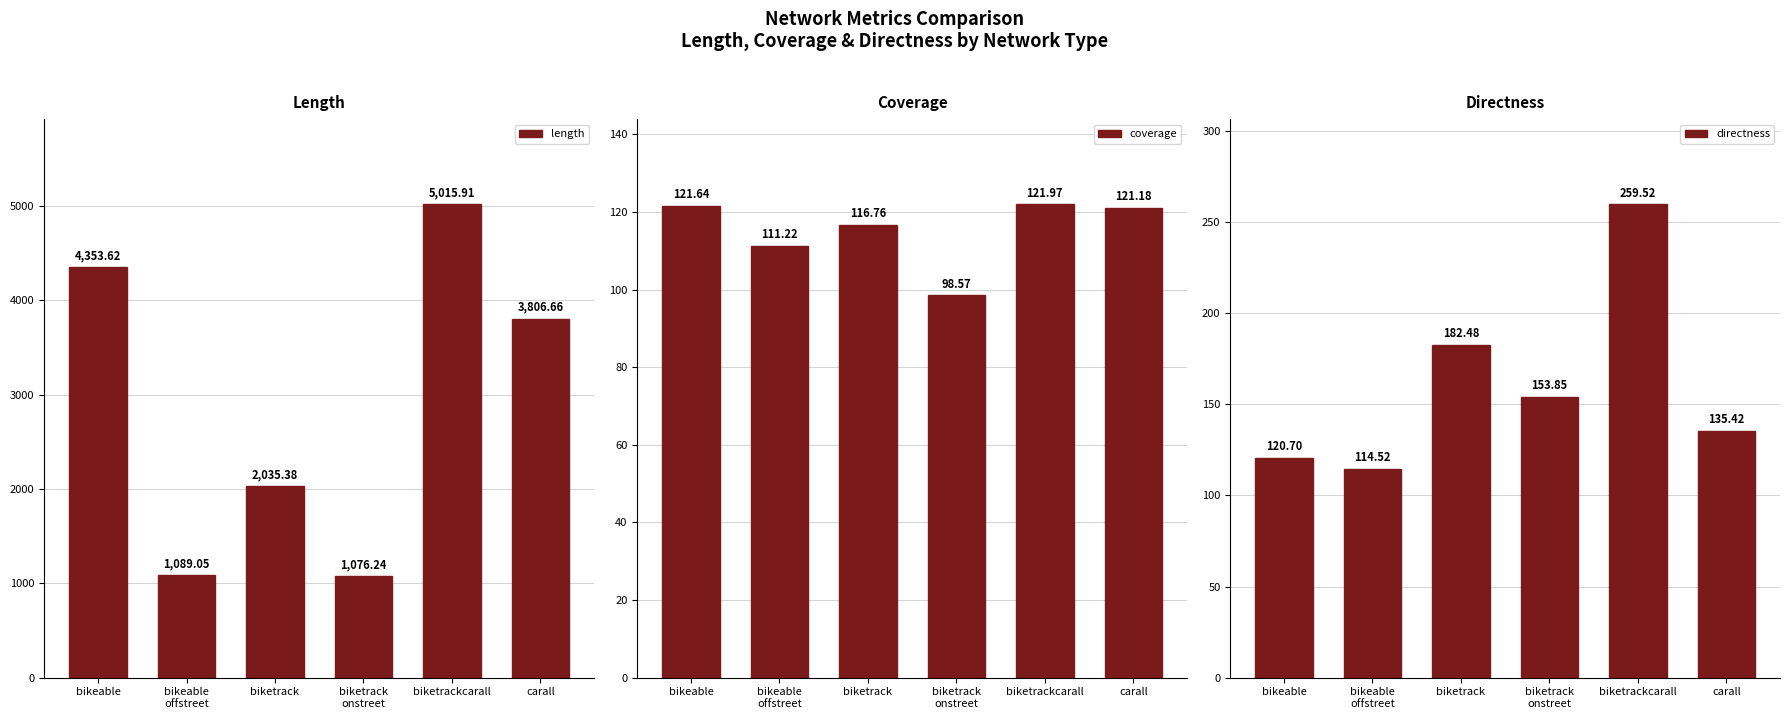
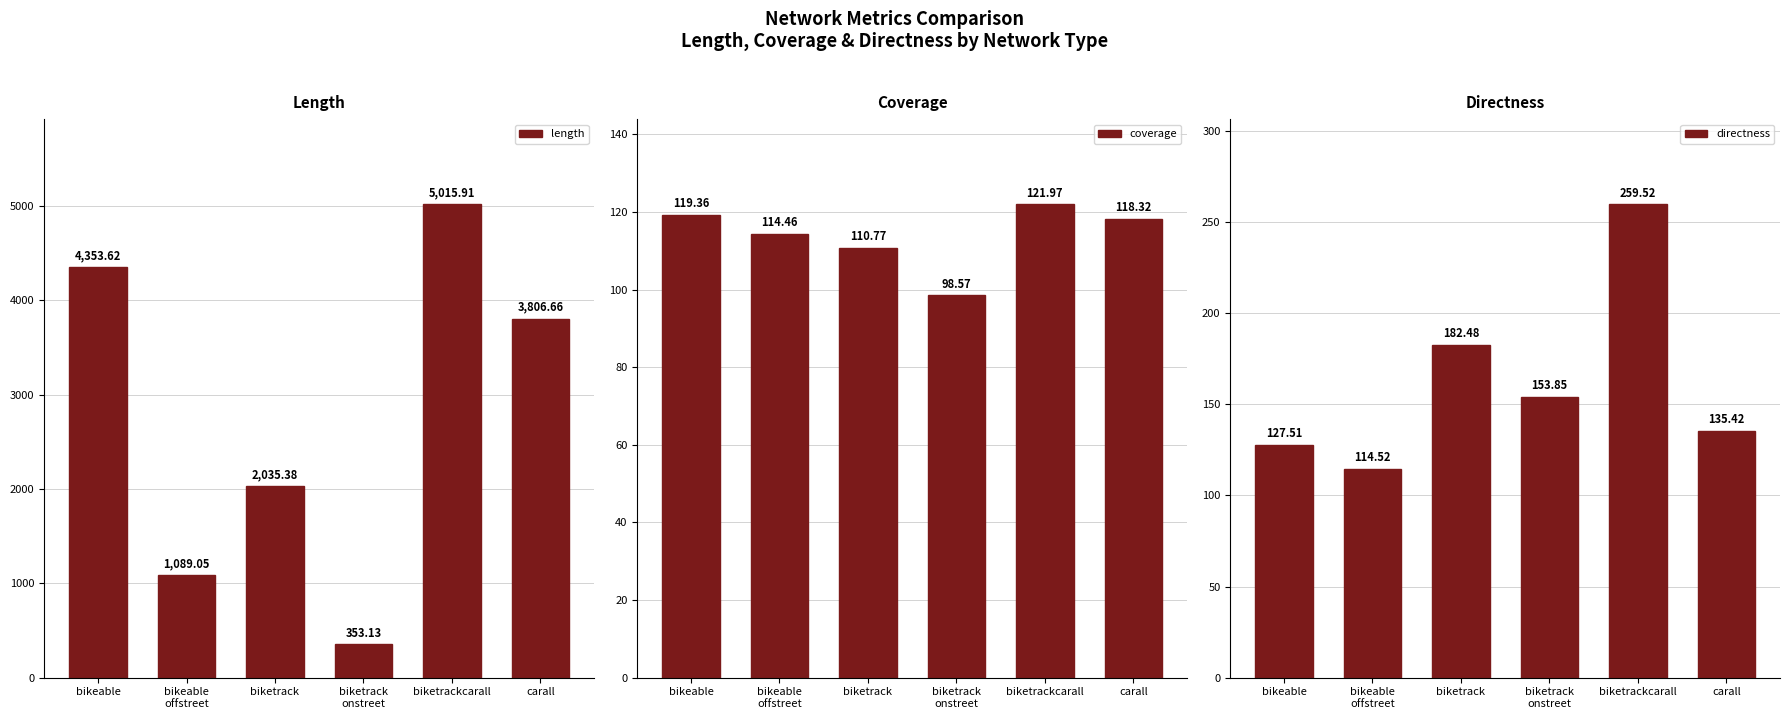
Length, biketrack onstreet: 1,076.24 -> 353.13
Coverage, bikeable: 121.64 -> 119.36
Coverage, bikeable offstreet: 111.22 -> 114.46
Coverage, biketrack: 116.76 -> 110.77
Coverage, carall: 121.18 -> 118.32
Directness, bikeable: 120.70 -> 127.51
